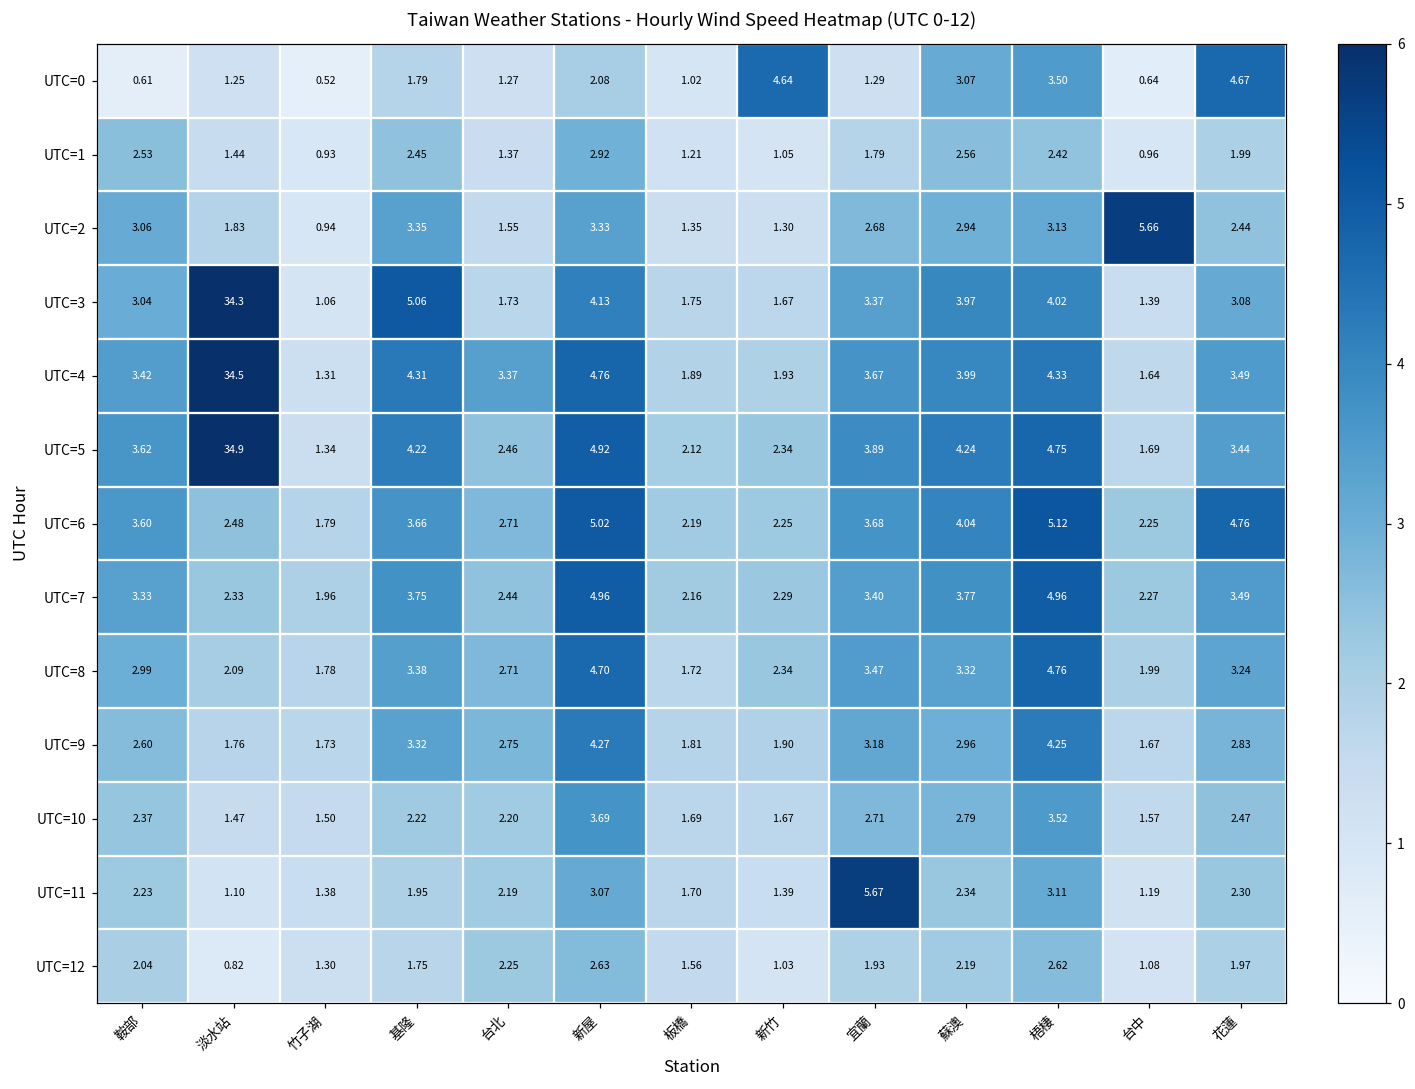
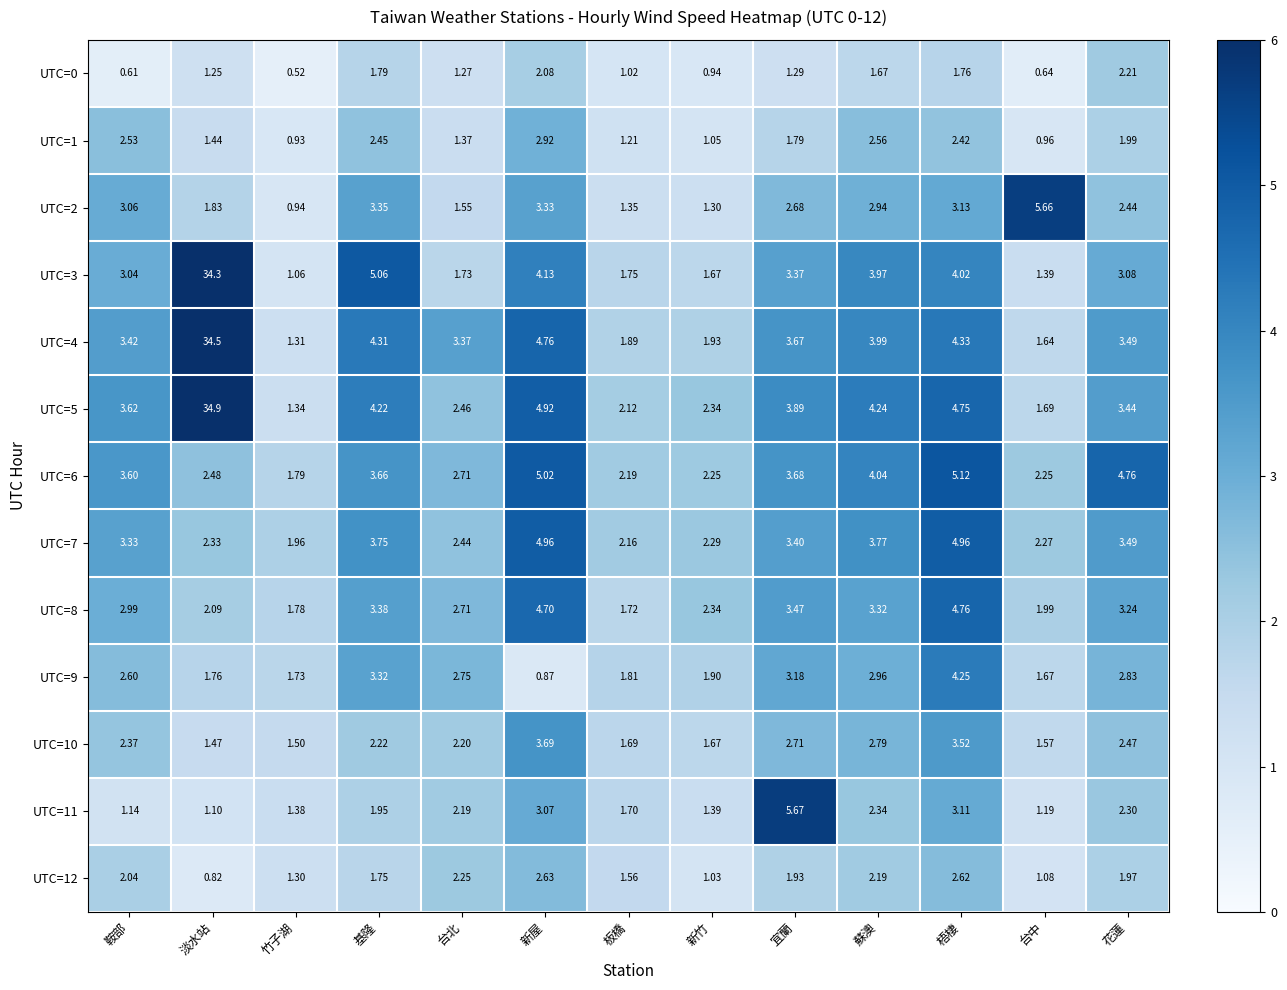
UTC=0, 新竹: 4.64 -> 0.94
UTC=0, 蘇澳: 3.07 -> 1.67
UTC=0, 梧棲: 3.50 -> 1.76
UTC=0, 花蓮: 4.67 -> 2.21
UTC=9, 新屋: 4.27 -> 0.87
UTC=11, 鞍部: 2.23 -> 1.14
